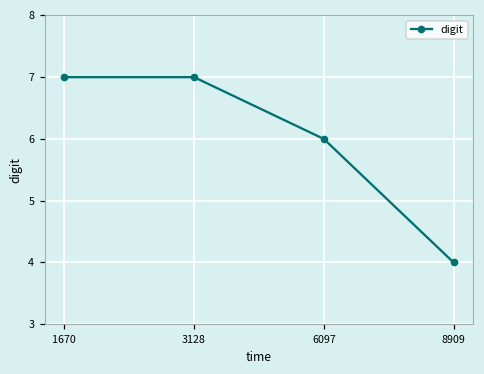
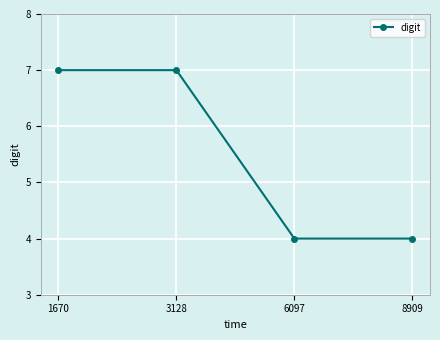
6097: 6 -> 4
